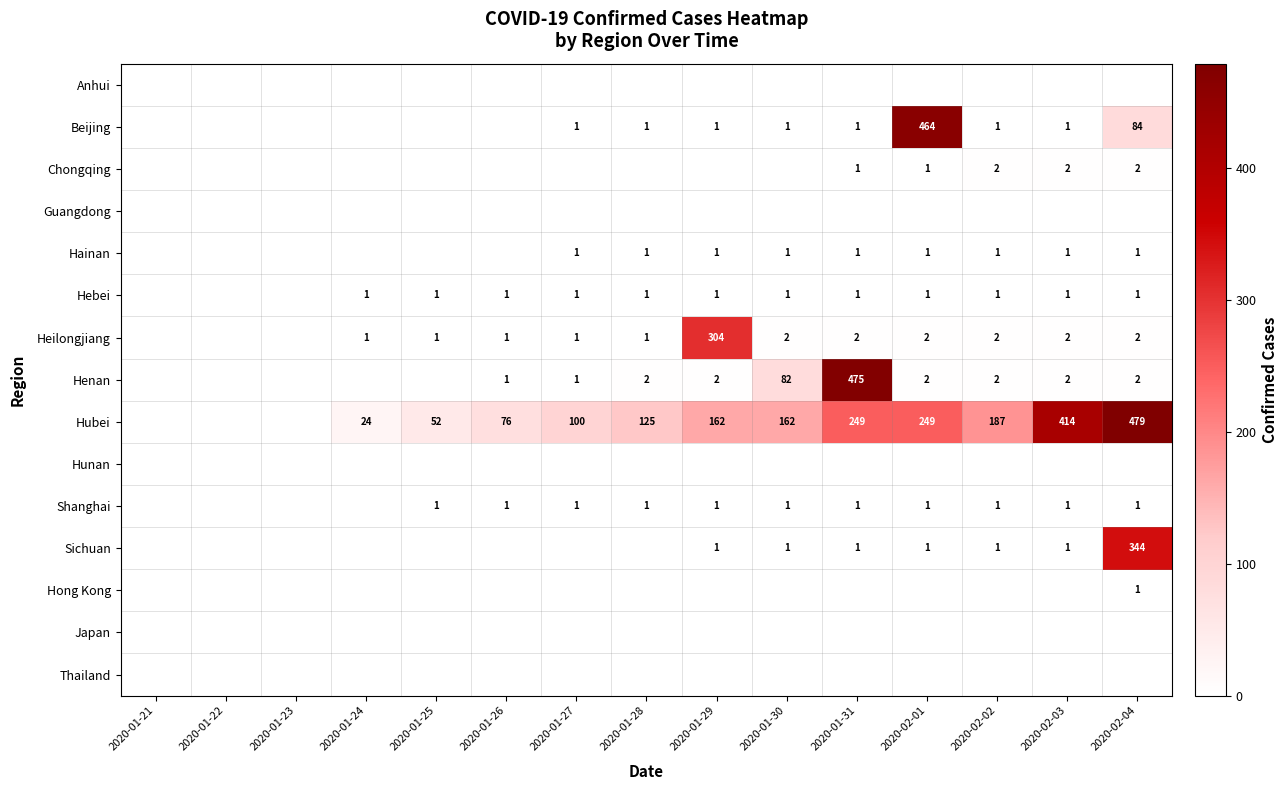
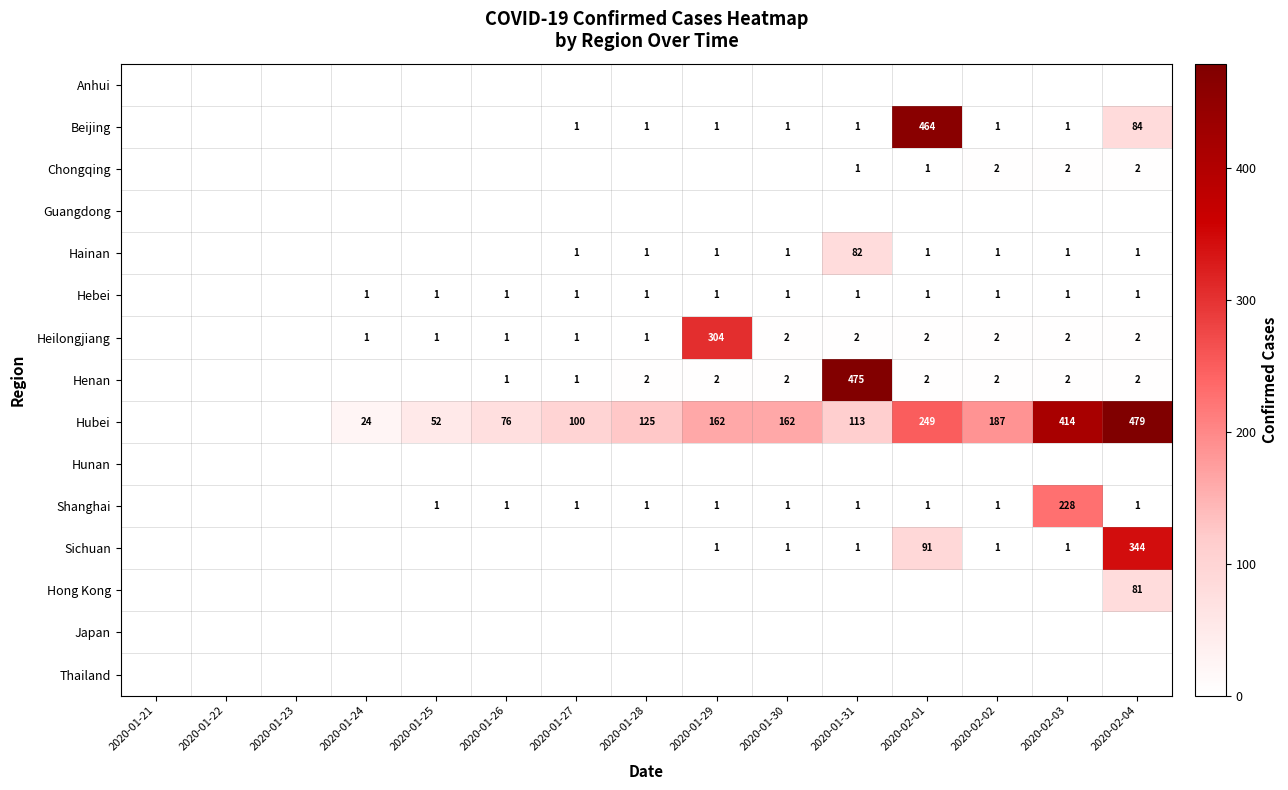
Hainan, 2020-01-31: 1 -> 82
Henan, 2020-01-30: 82 -> 2
Hubei, 2020-01-31: 249 -> 113
Shanghai, 2020-02-03: 1 -> 228
Sichuan, 2020-02-01: 1 -> 91
Hong Kong, 2020-02-04: 1 -> 81
